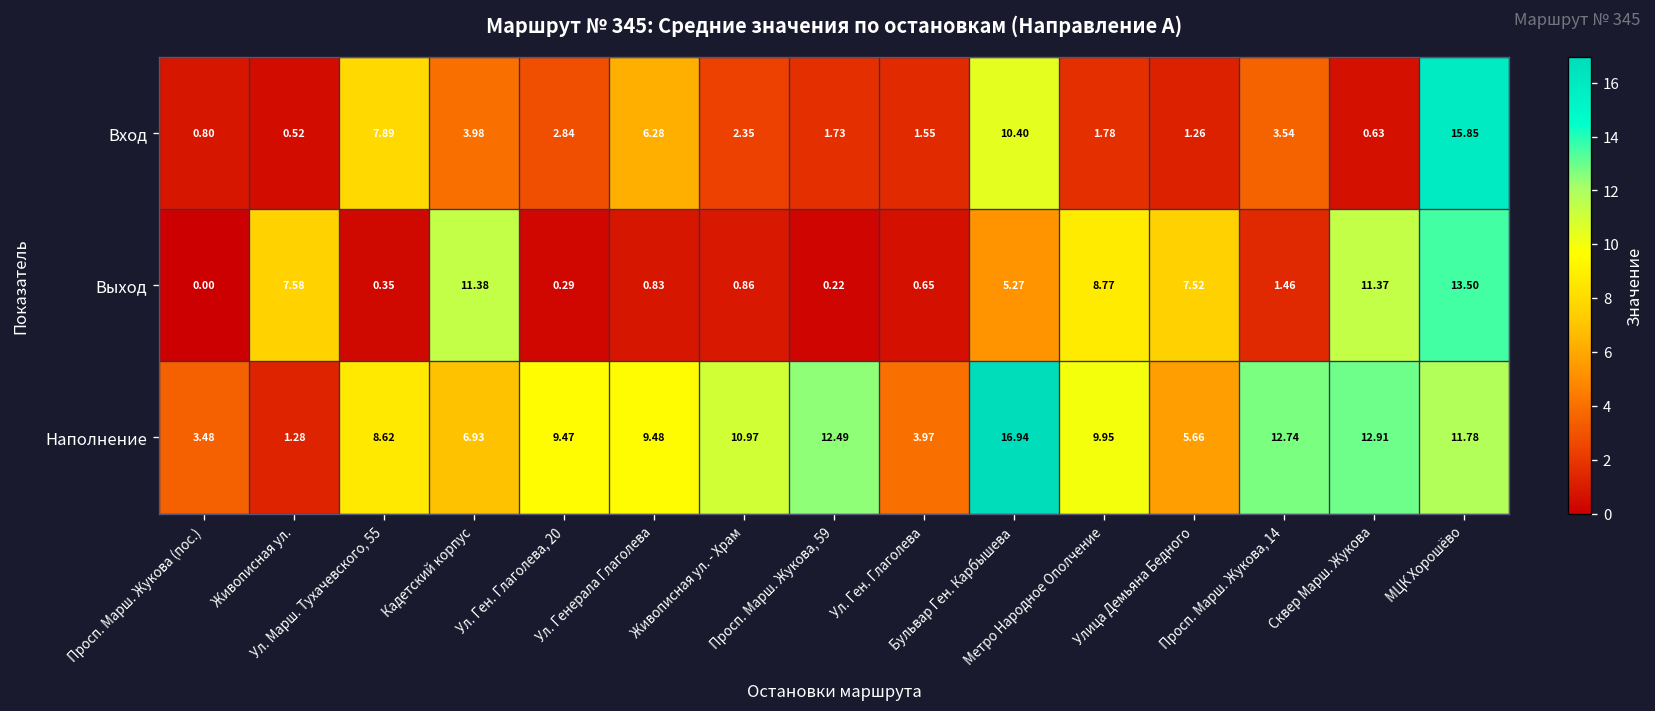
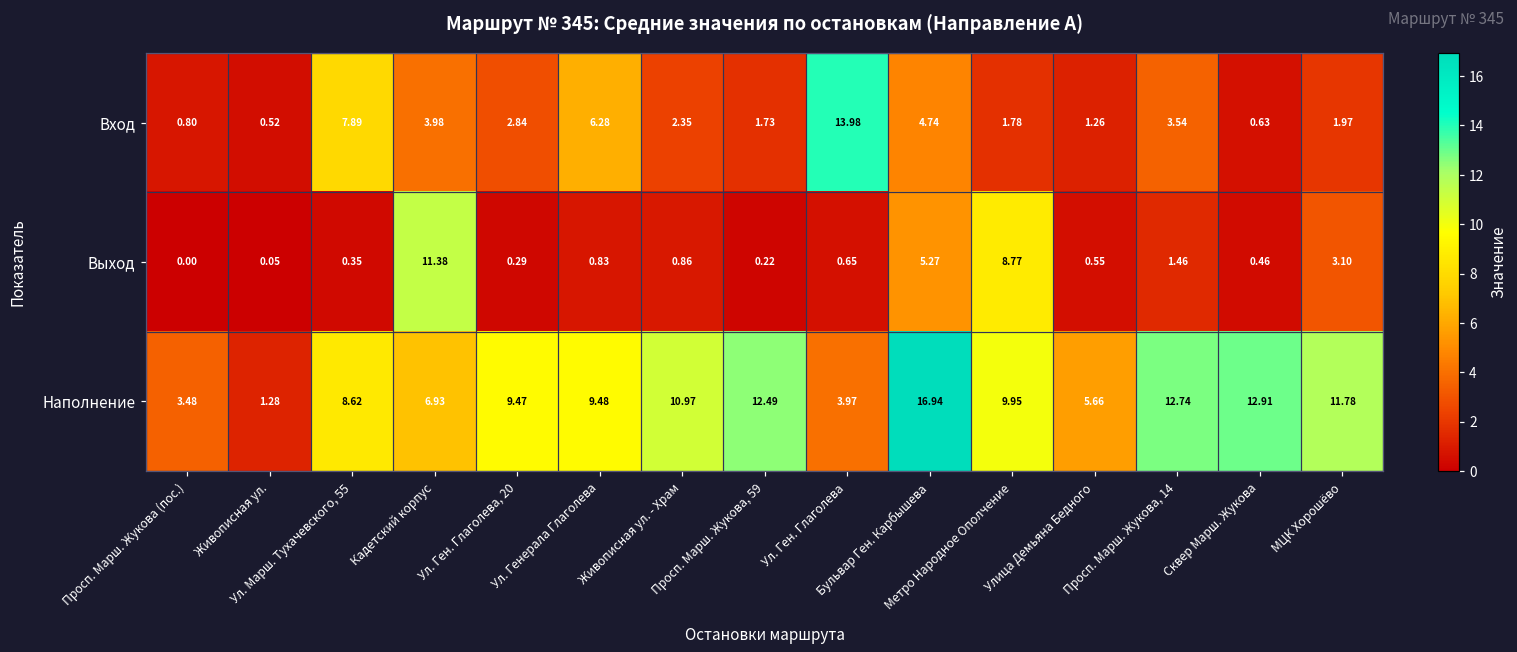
Вход, Ул. Ген. Глаголева: 1.55 -> 13.98
Вход, Бульвар Ген. Карбышева: 10.40 -> 4.74
Вход, МЦК Хорошёво: 15.85 -> 1.97
Выход, Живописная ул.: 7.58 -> 0.05
Выход, Улица Демьяна Бедного: 7.52 -> 0.55
Выход, Сквер Марш. Жукова: 11.37 -> 0.46
Выход, МЦК Хорошёво: 13.50 -> 3.10
